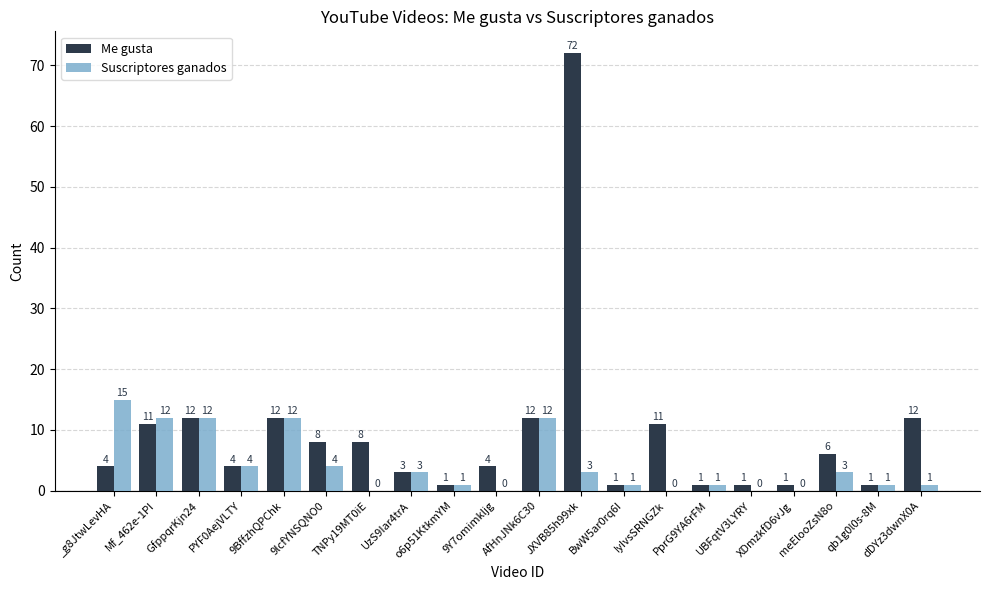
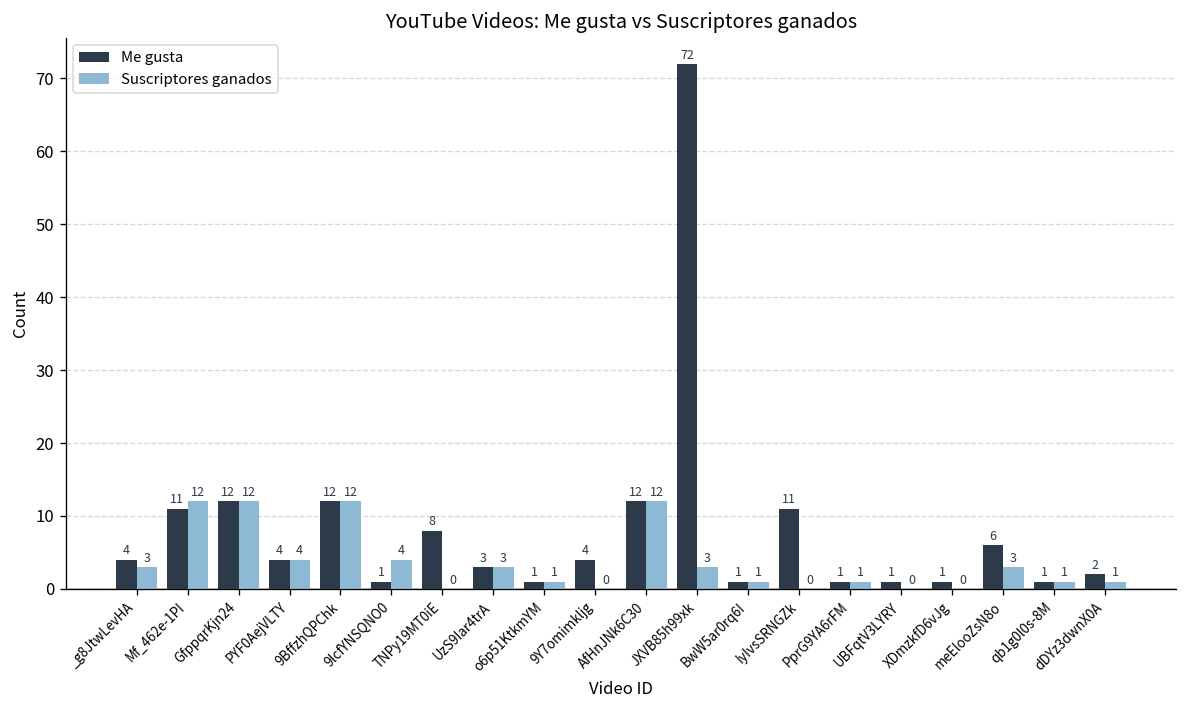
Suscriptores ganados, _g8JtwLevHA: 15 -> 3
Me gusta, 9lcfYNSQNO0: 8 -> 1
Me gusta, dDYz3dwnX0A: 12 -> 2
